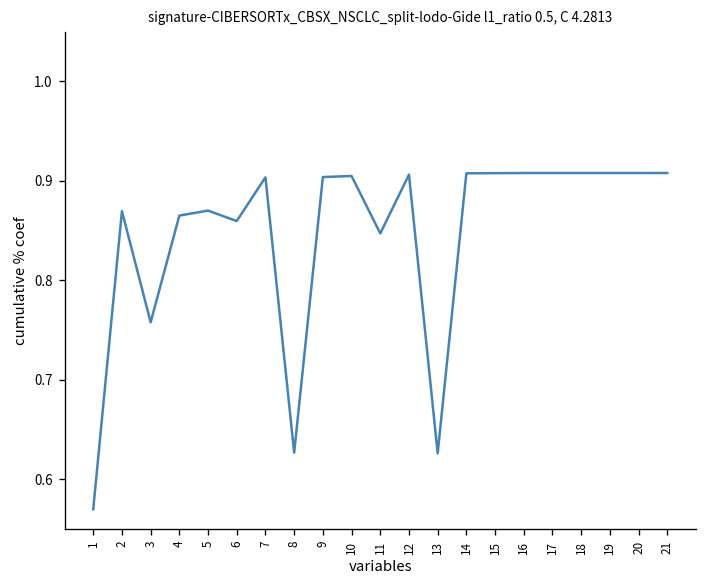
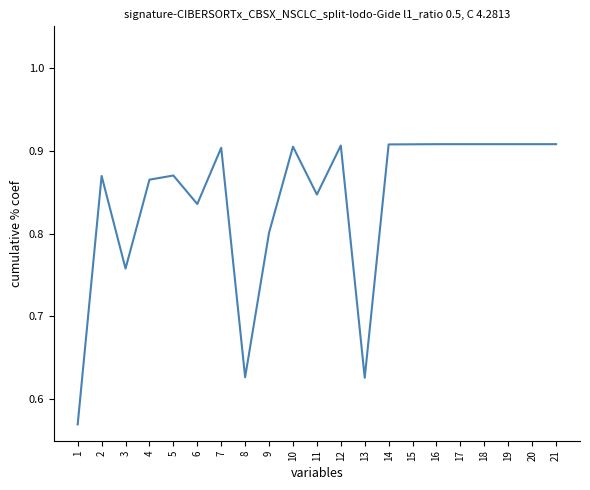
6: 0.86 -> 0.84
9: 0.90 -> 0.80
